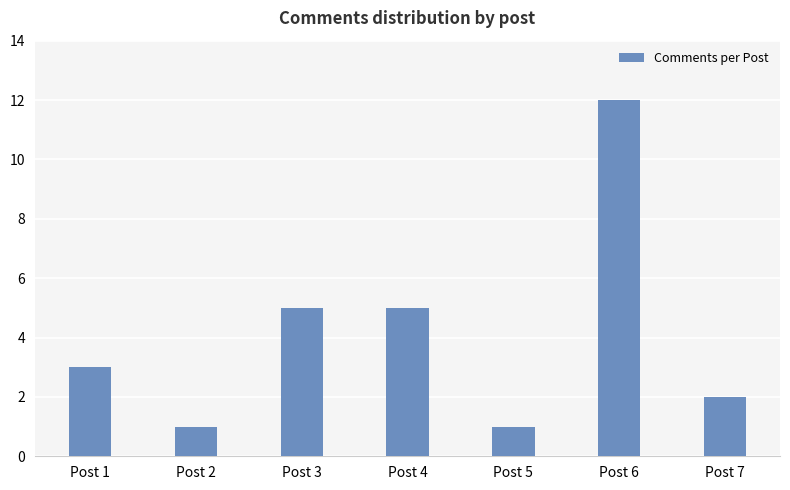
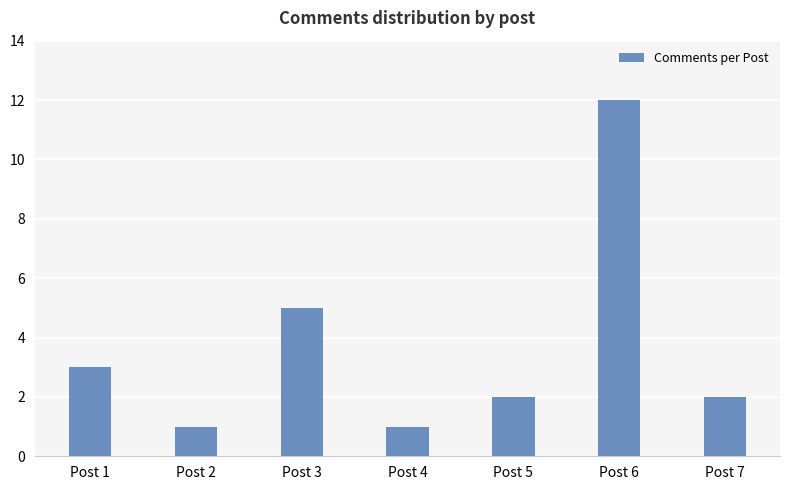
Post 4: 5 -> 1
Post 5: 1 -> 2
